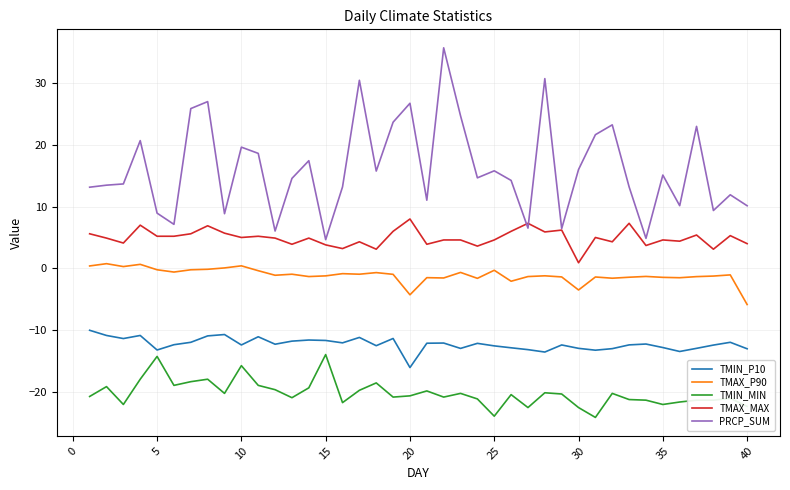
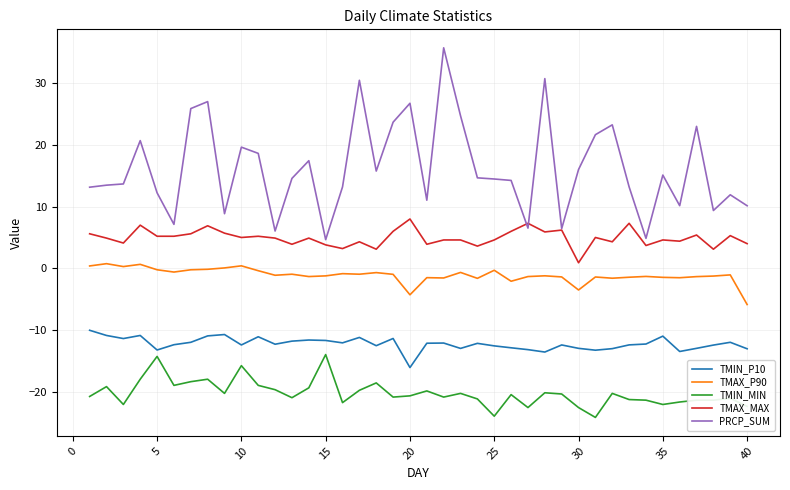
PRCP_SUM, 5: 9 -> 12
PRCP_SUM, 25: 16 -> 14
TMIN_P10, 35: -13 -> -11
